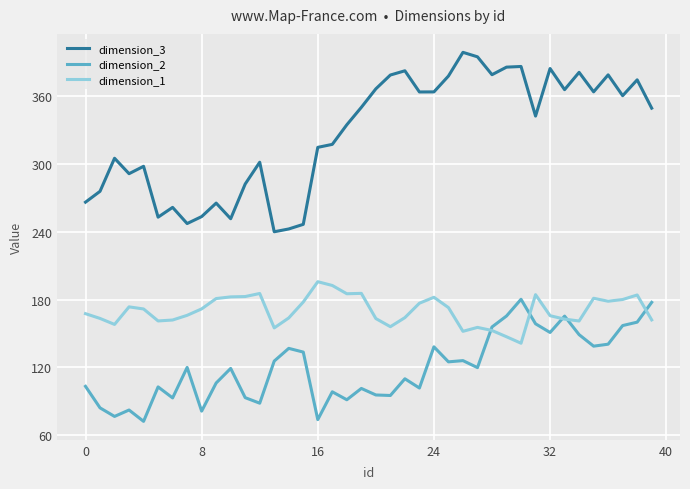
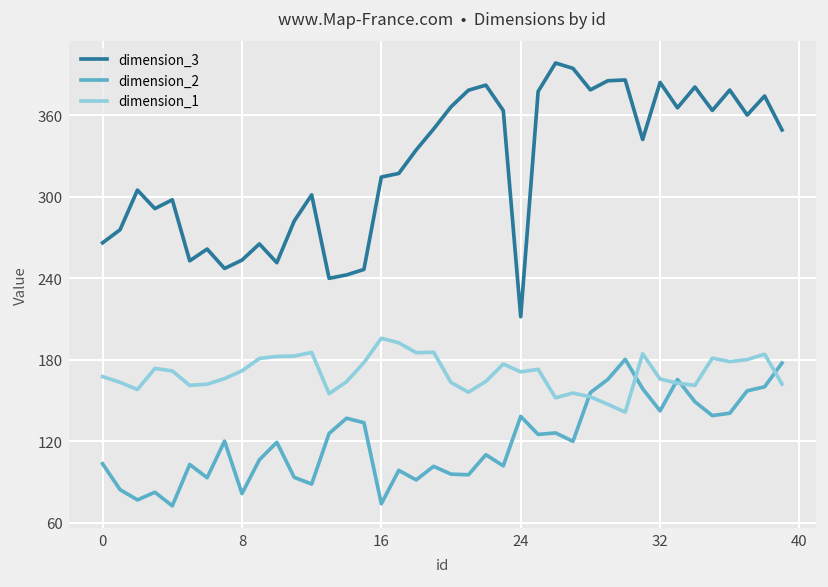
dimension_3, 24: 363 -> 212
dimension_1, 24: 182 -> 171
dimension_2, 32: 151 -> 142
